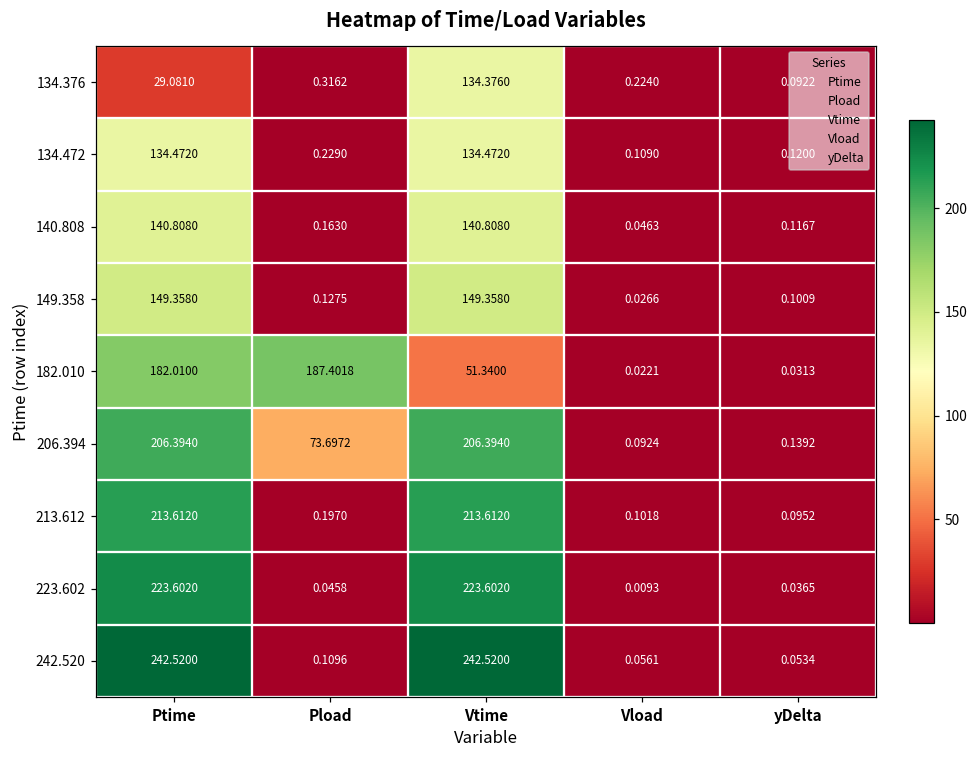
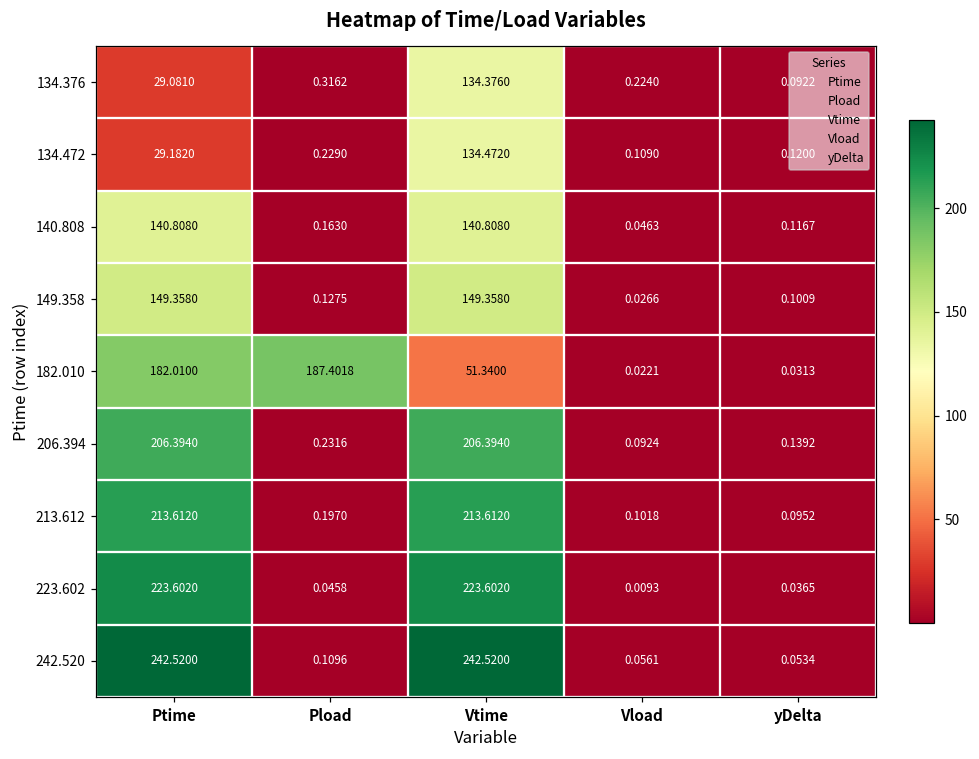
134.472, Ptime: 134.4720 -> 29.1820
206.394, Pload: 73.6972 -> 0.2316
